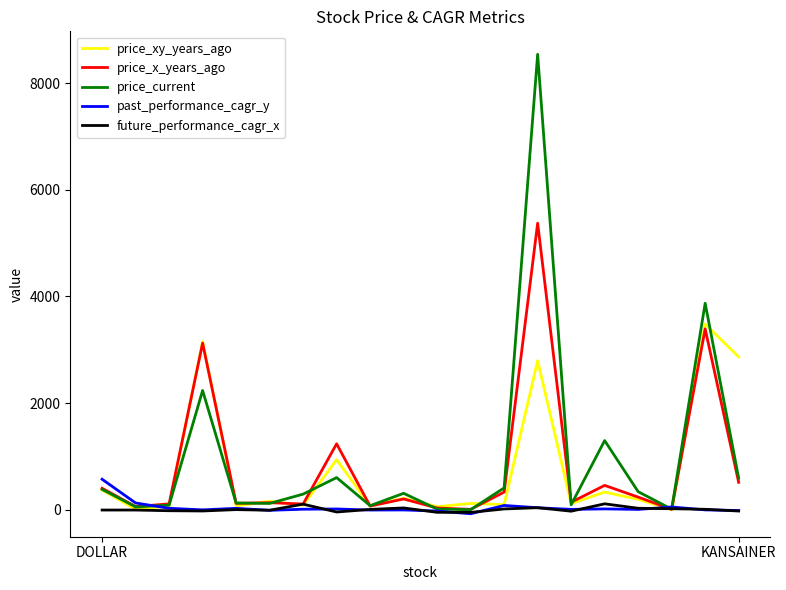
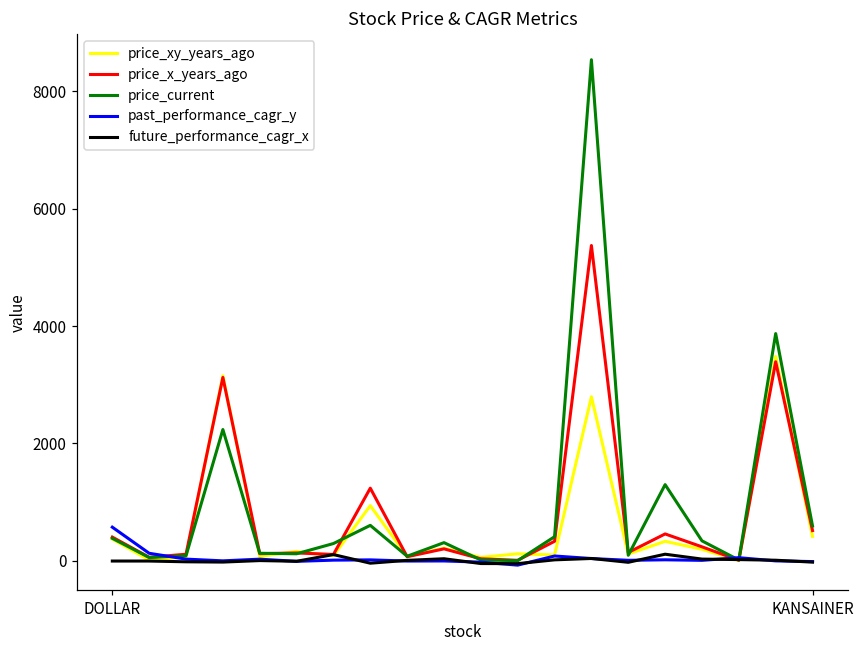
price_xy_years_ago, KANSAINER: 2900 -> 400
